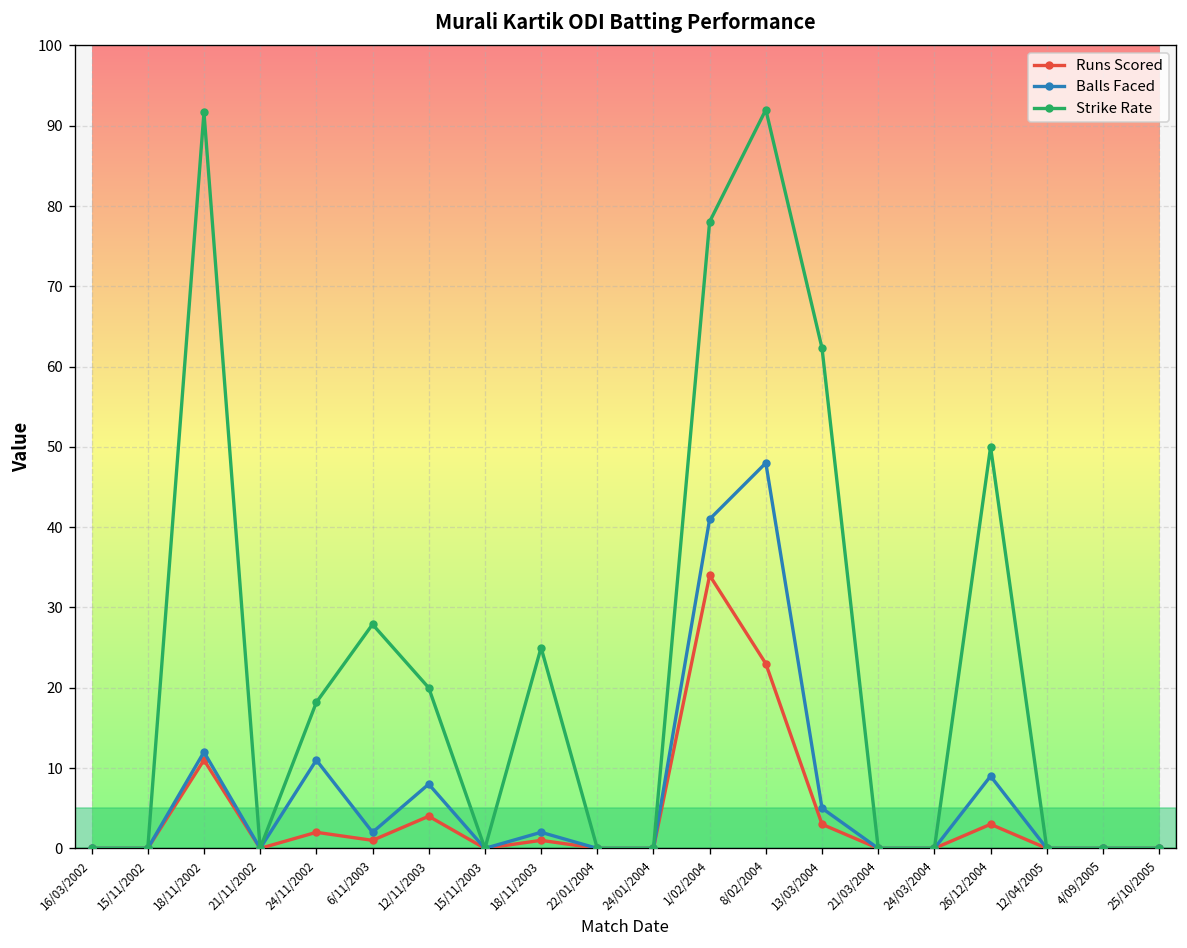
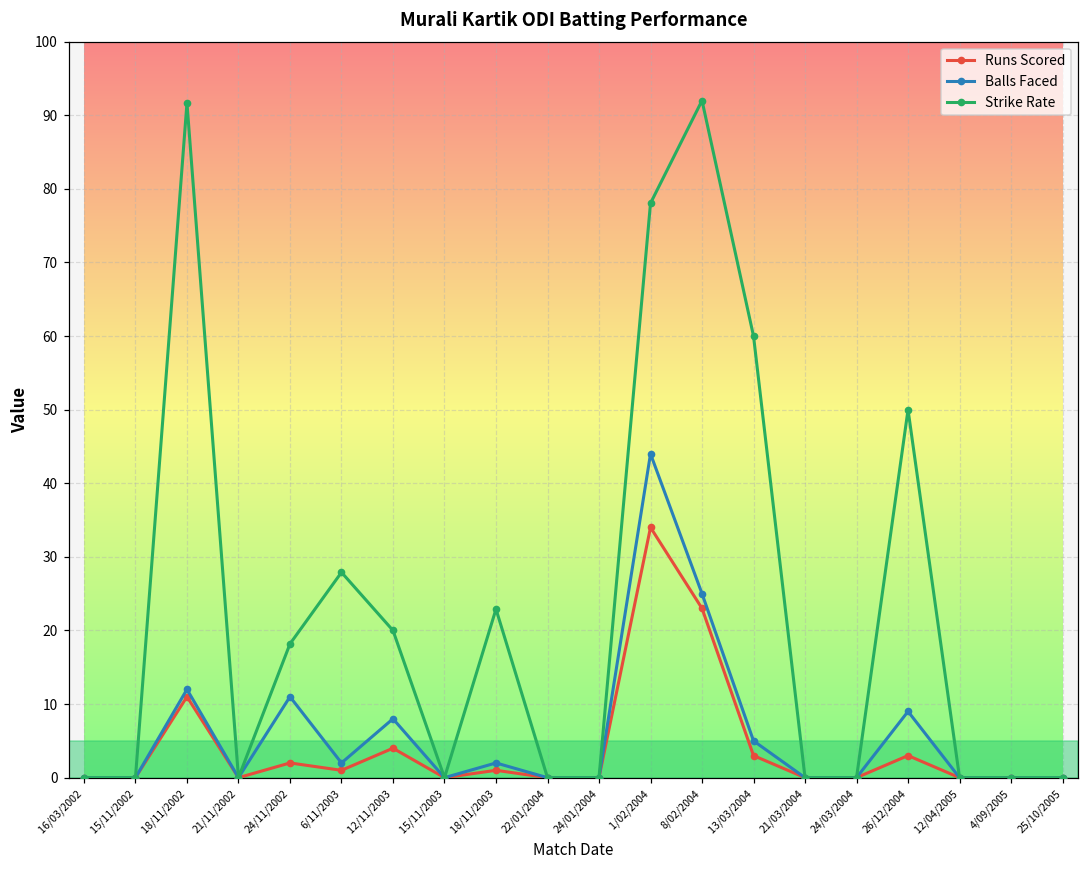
Strike Rate, 18/11/2003: 25 -> 23
Balls Faced, 1/02/2004: 41 -> 44
Balls Faced, 8/02/2004: 48 -> 25
Strike Rate, 13/03/2004: 62 -> 60
